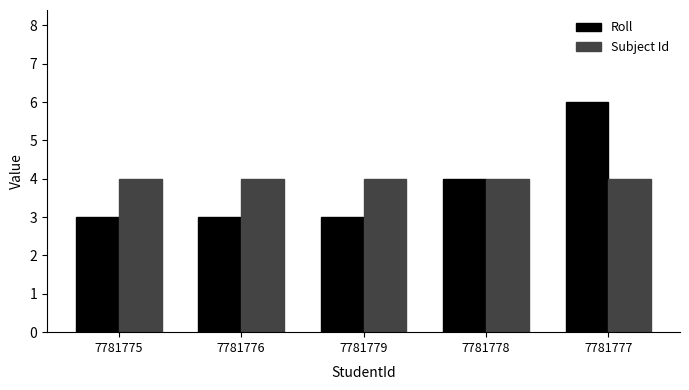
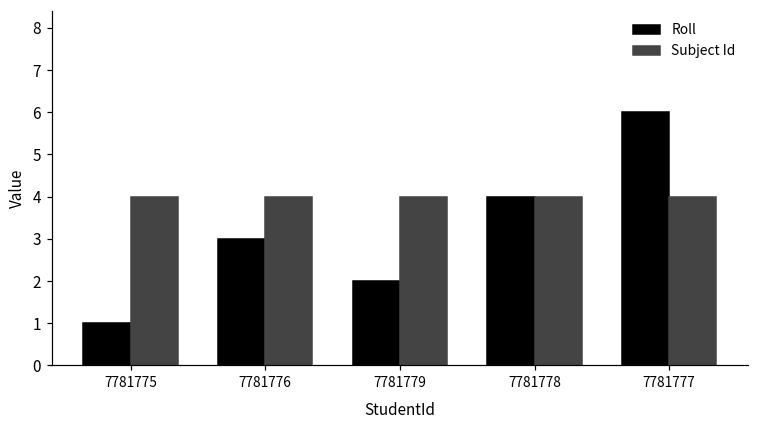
Roll, 7781775: 3 -> 1
Roll, 7781779: 3 -> 2
